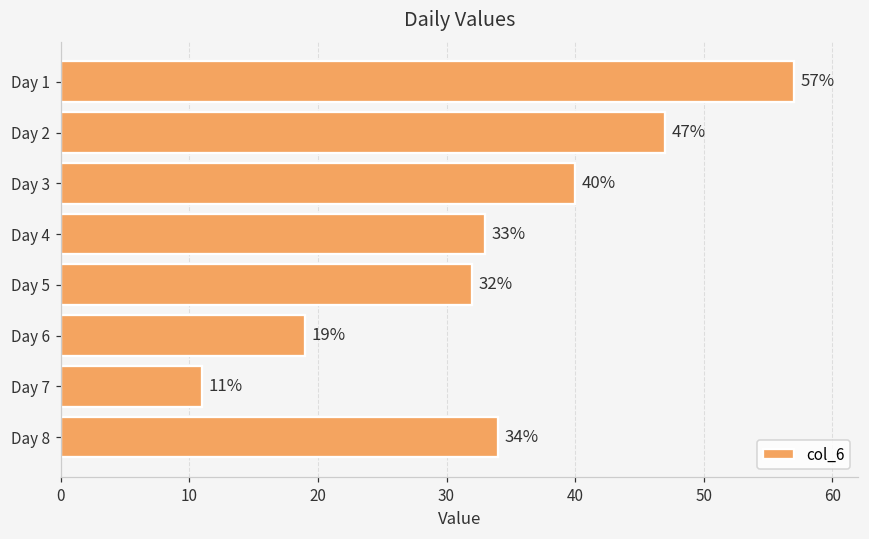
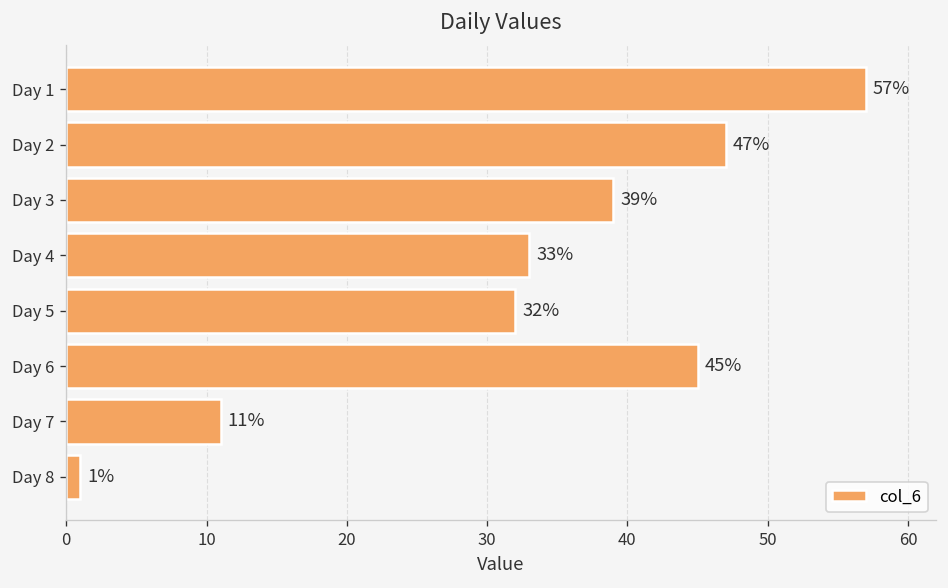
Day 3: 40% -> 39%
Day 6: 19% -> 45%
Day 8: 34% -> 1%
